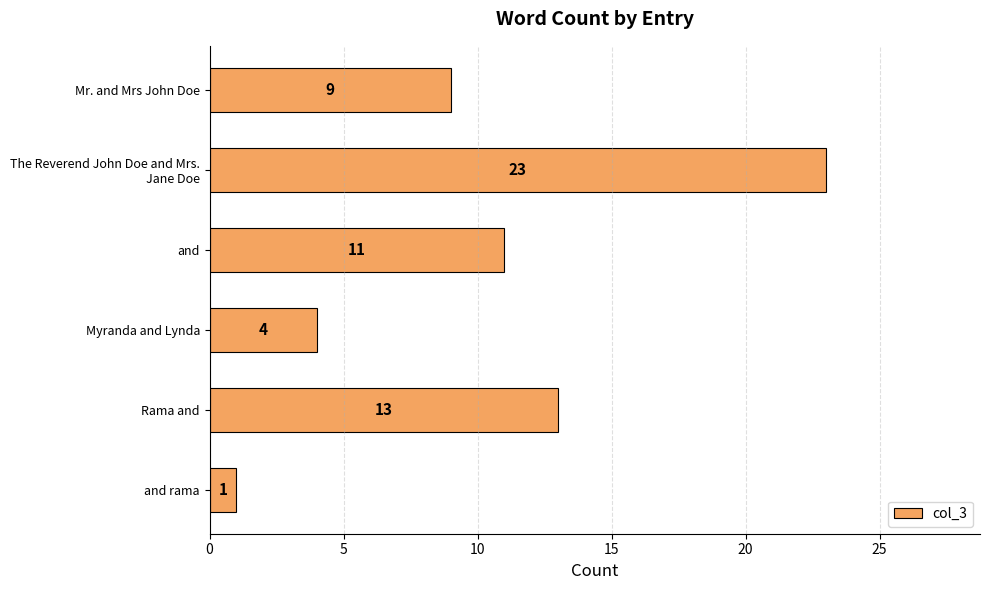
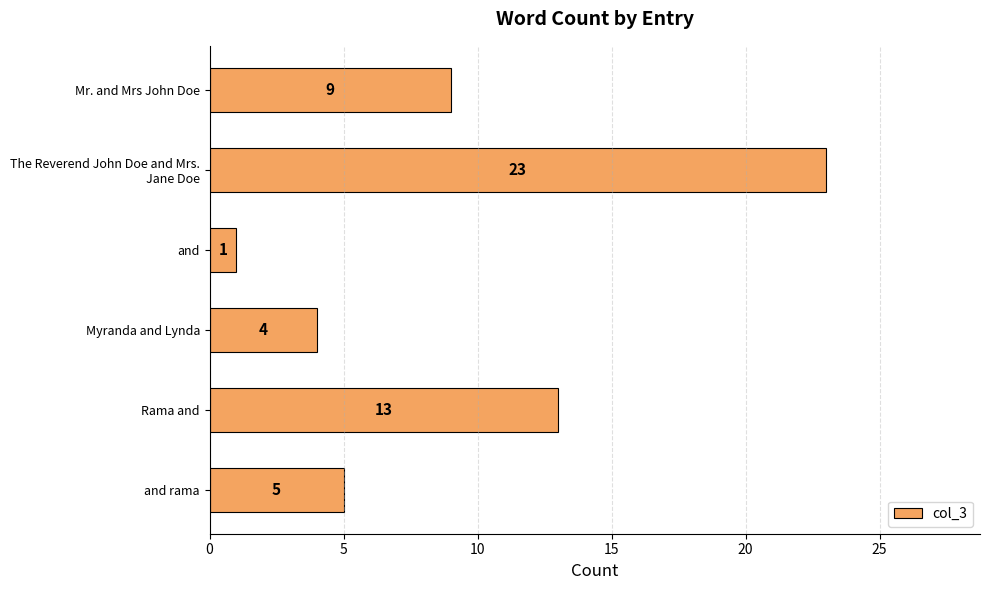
and: 11 -> 1
and rama: 1 -> 5
